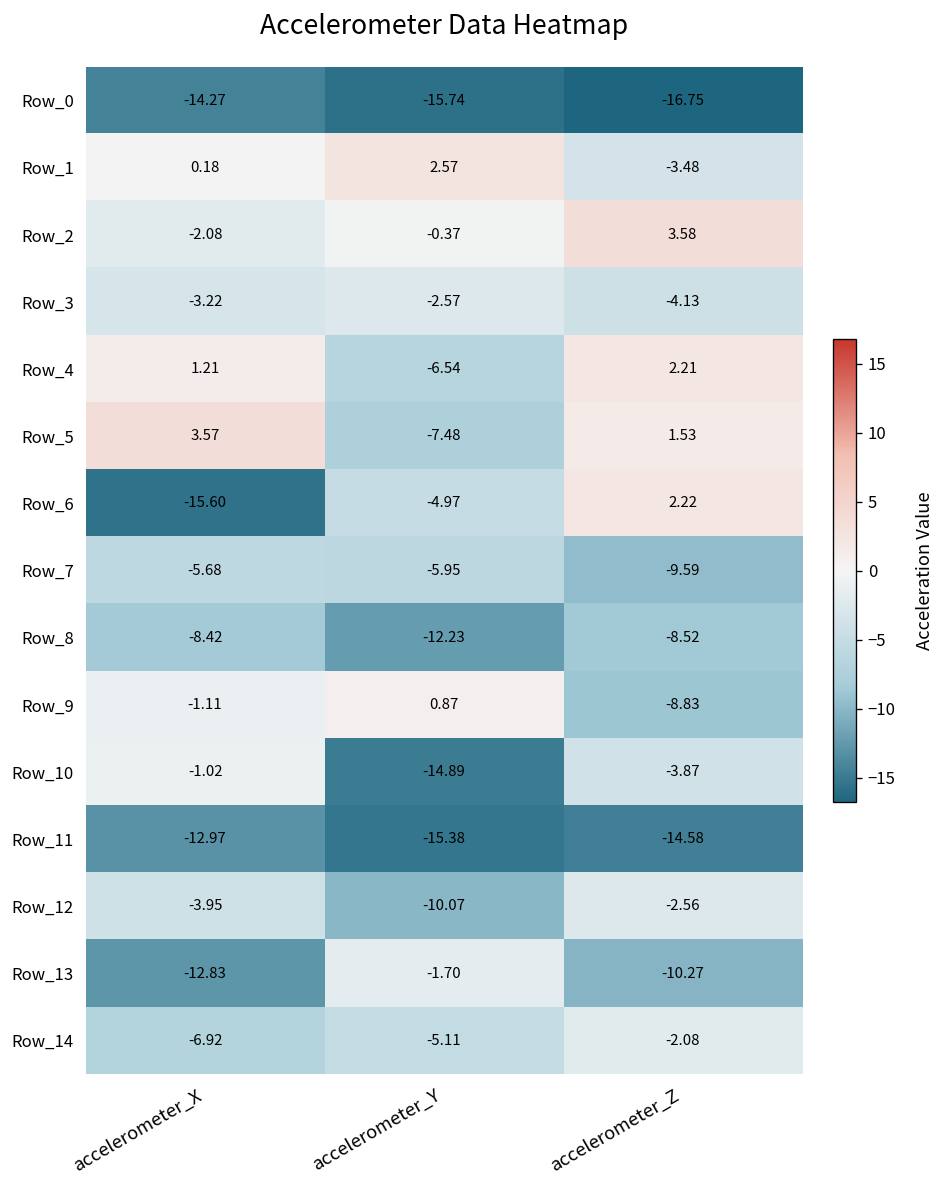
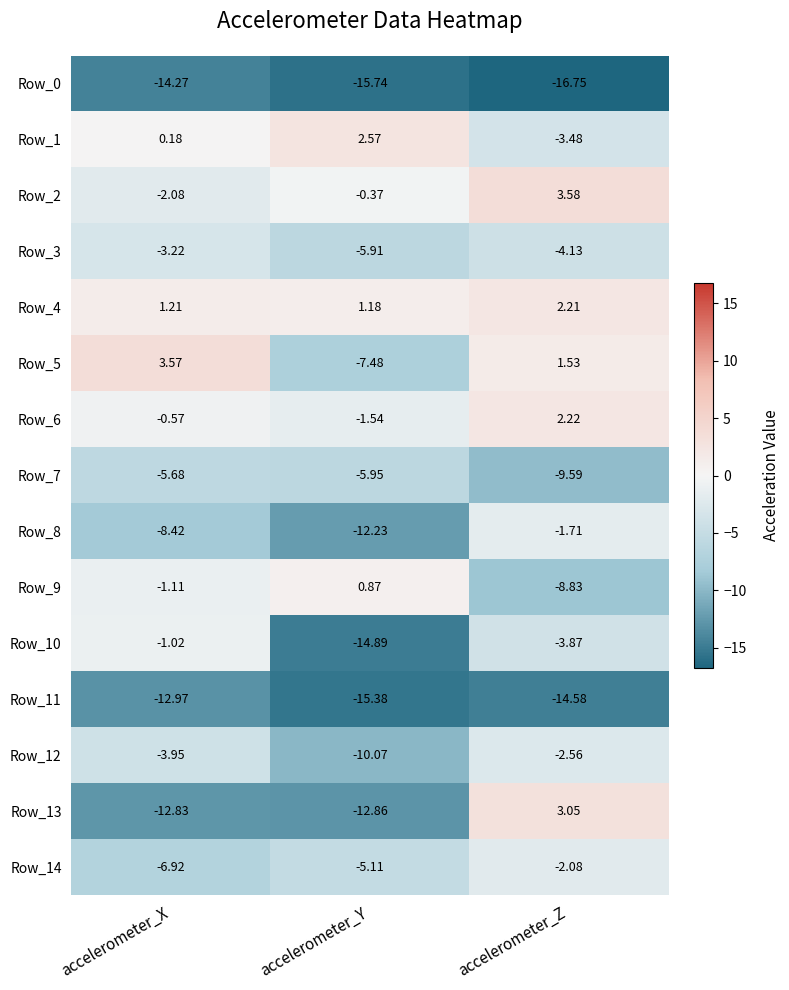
Row_3, accelerometer_Y: -2.57 -> -5.91
Row_4, accelerometer_Y: -6.54 -> 1.18
Row_6, accelerometer_X: -15.60 -> -0.57
Row_6, accelerometer_Y: -4.97 -> -1.54
Row_8, accelerometer_Z: -8.52 -> -1.71
Row_13, accelerometer_Y: -1.70 -> -12.86
Row_13, accelerometer_Z: -10.27 -> 3.05
